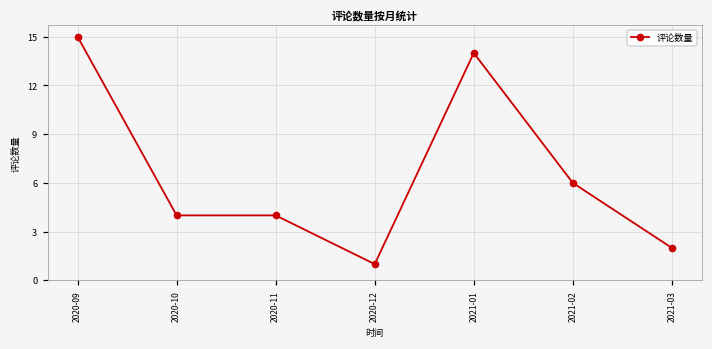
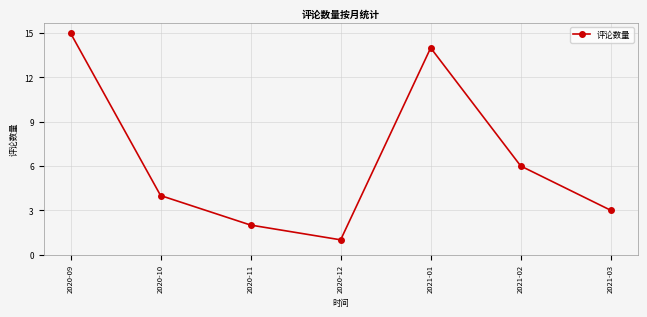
2020-11: 4 -> 2
2021-03: 2 -> 3
